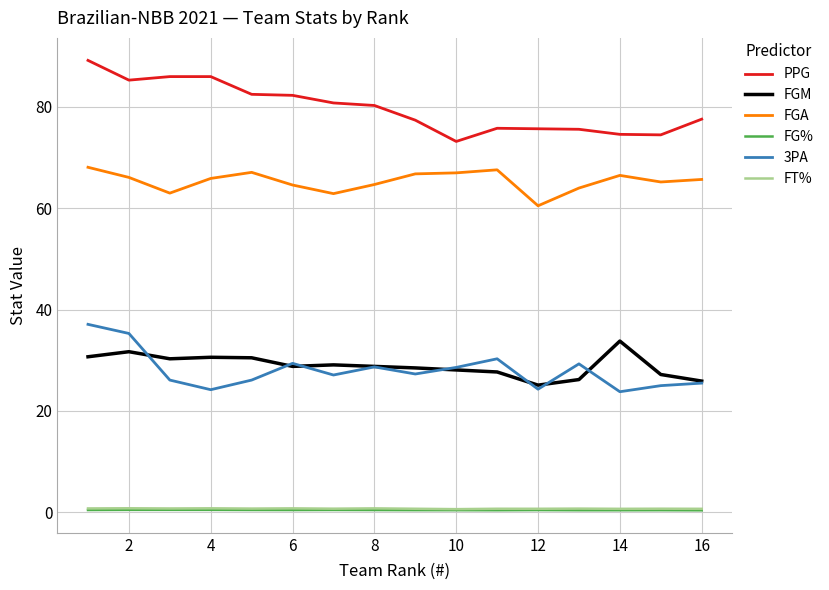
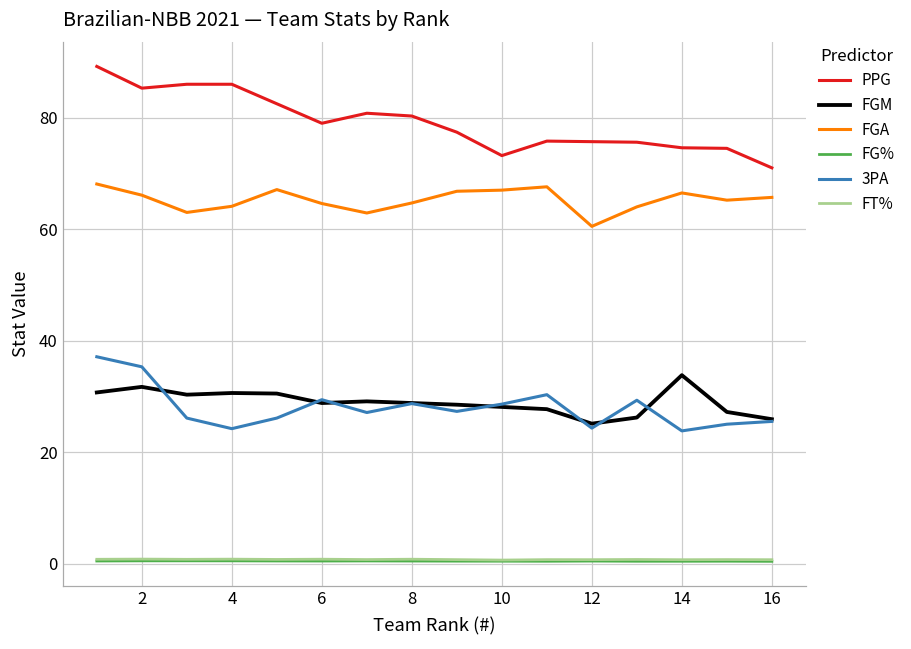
FGA, 4: 66 -> 64
PPG, 6: 82 -> 79
PPG, 16: 78 -> 71
